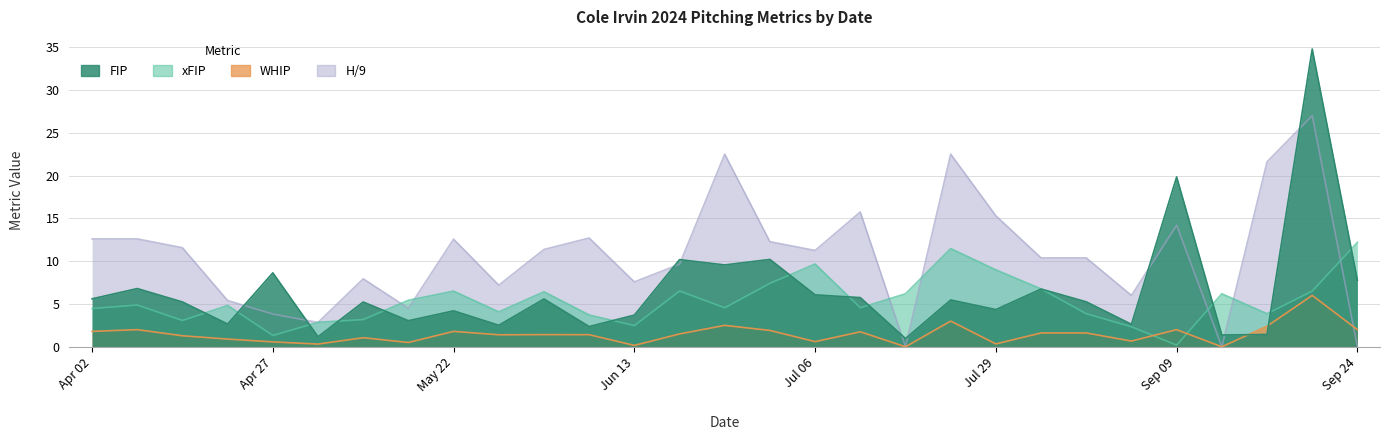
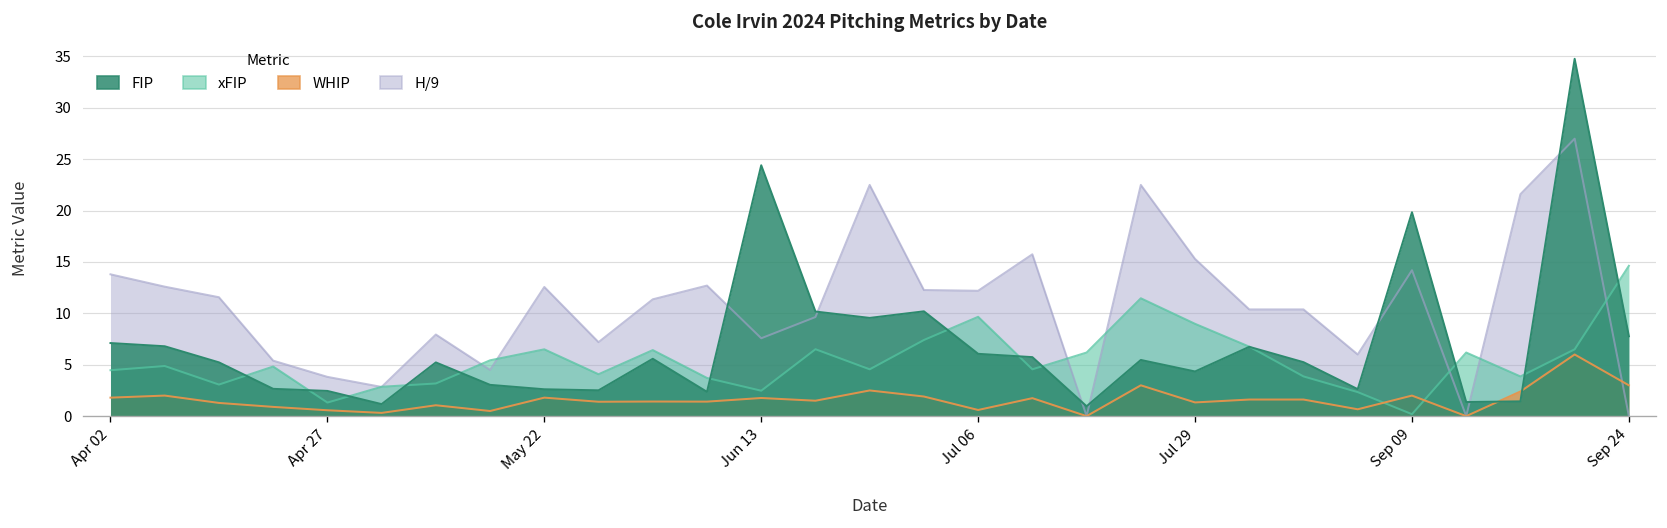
H/9, Apr 02: 13 -> 14
FIP, Apr 02: 6 -> 7
FIP, Apr 27: 9 -> 2
FIP, May 22: 4 -> 3
WHIP, Jun 13: 0 -> 2
FIP, Jun 13: 4 -> 24
H/9, Jul 06: 11 -> 12
WHIP, Jul 29: 0 -> 1
xFIP, Sep 24: 12 -> 15
WHIP, Sep 24: 2 -> 3
